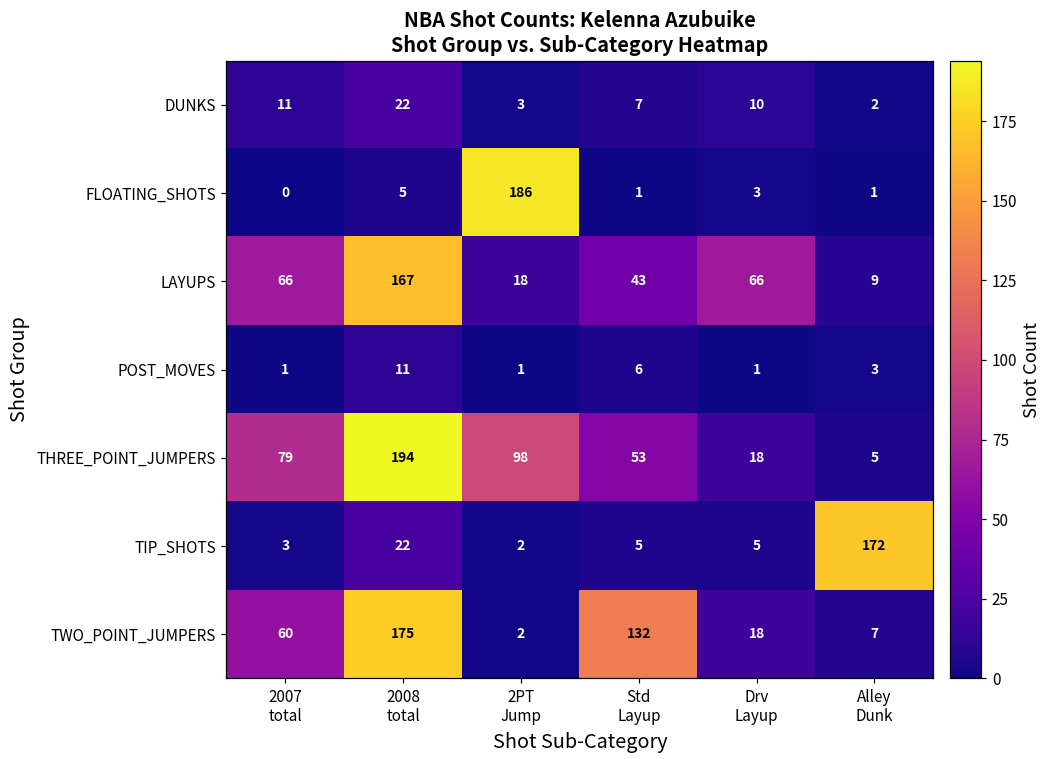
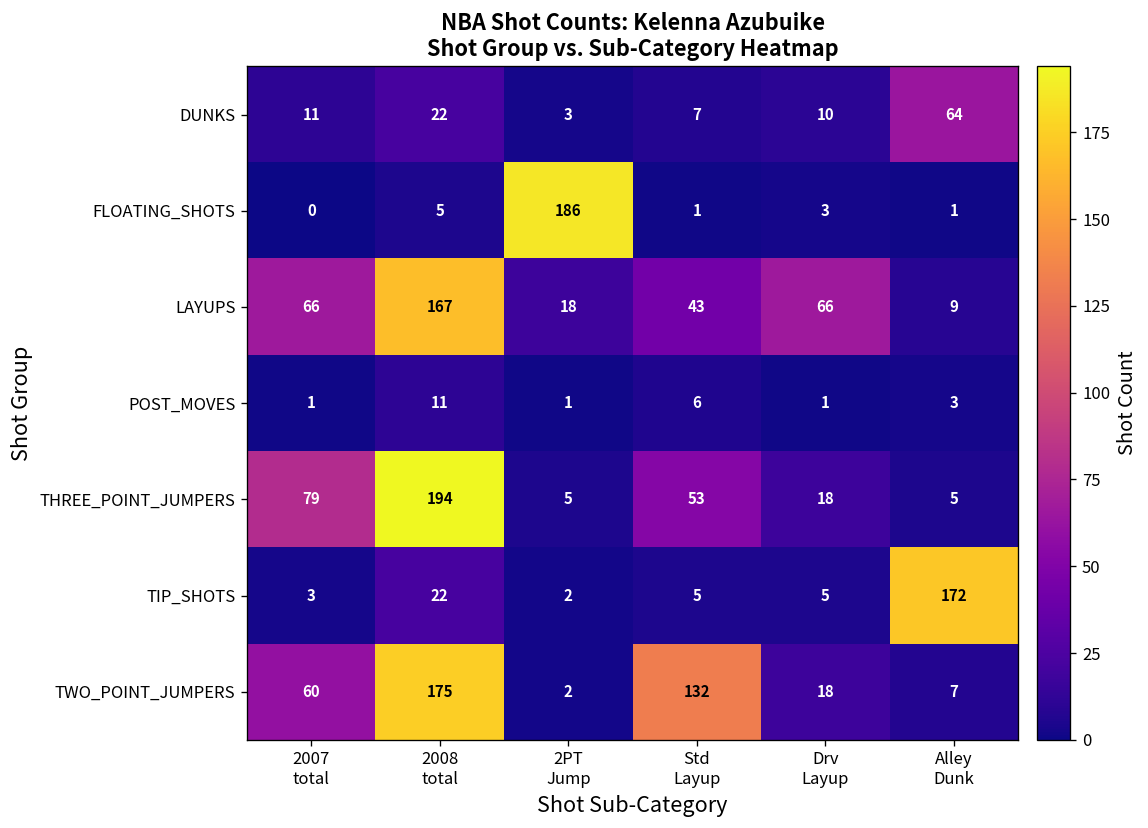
DUNKS, Alley Dunk: 2 -> 64
THREE_POINT_JUMPERS, 2PT Jump: 98 -> 5
